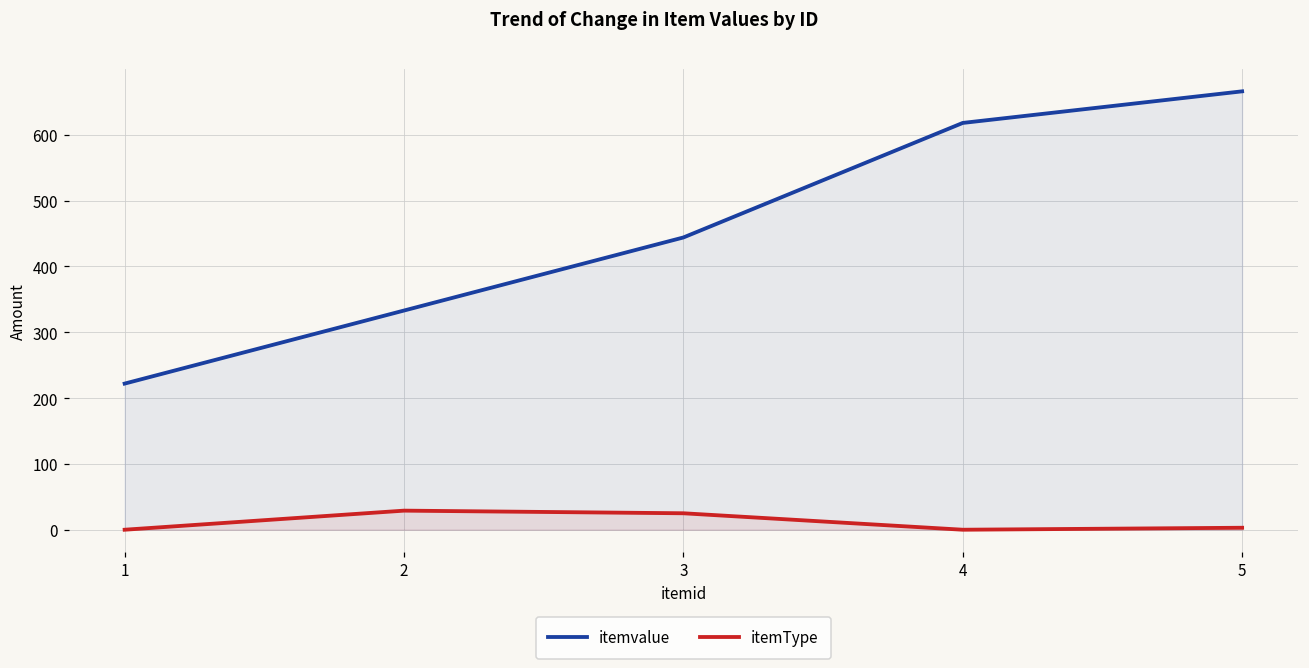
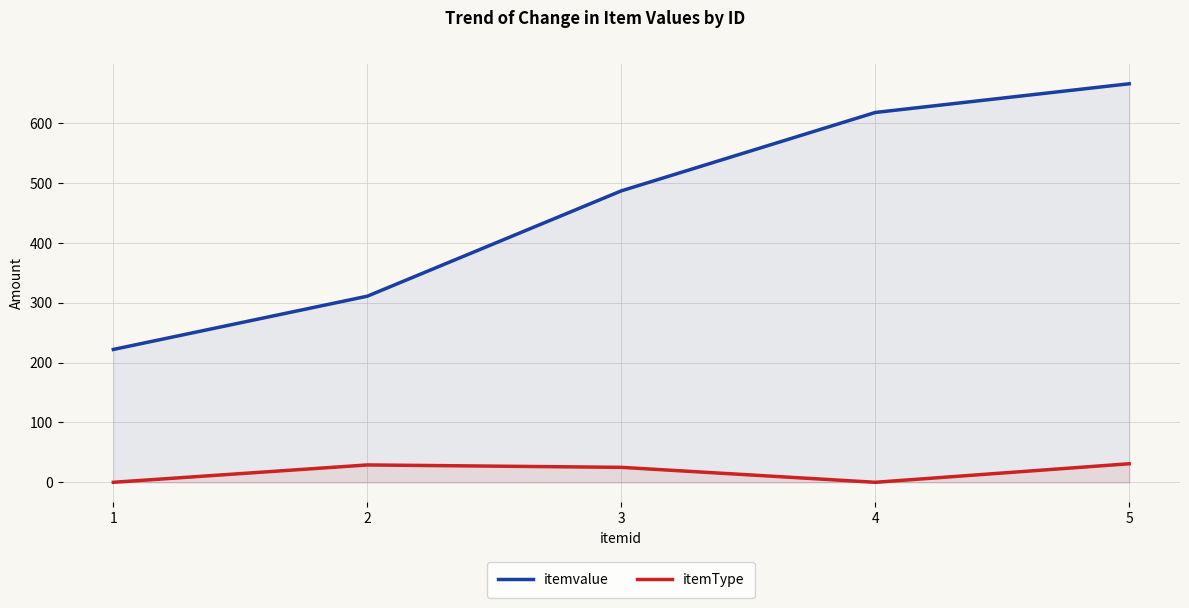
itemvalue, 2: 330 -> 310
itemvalue, 3: 440 -> 490
itemType, 5: 0 -> 30
